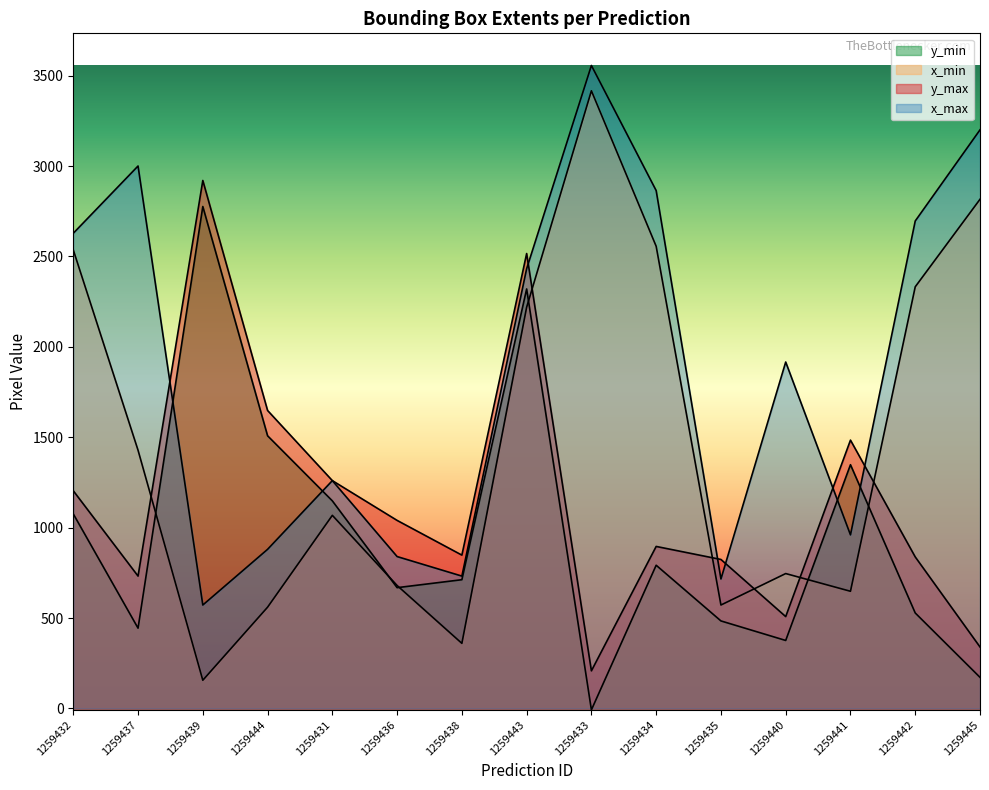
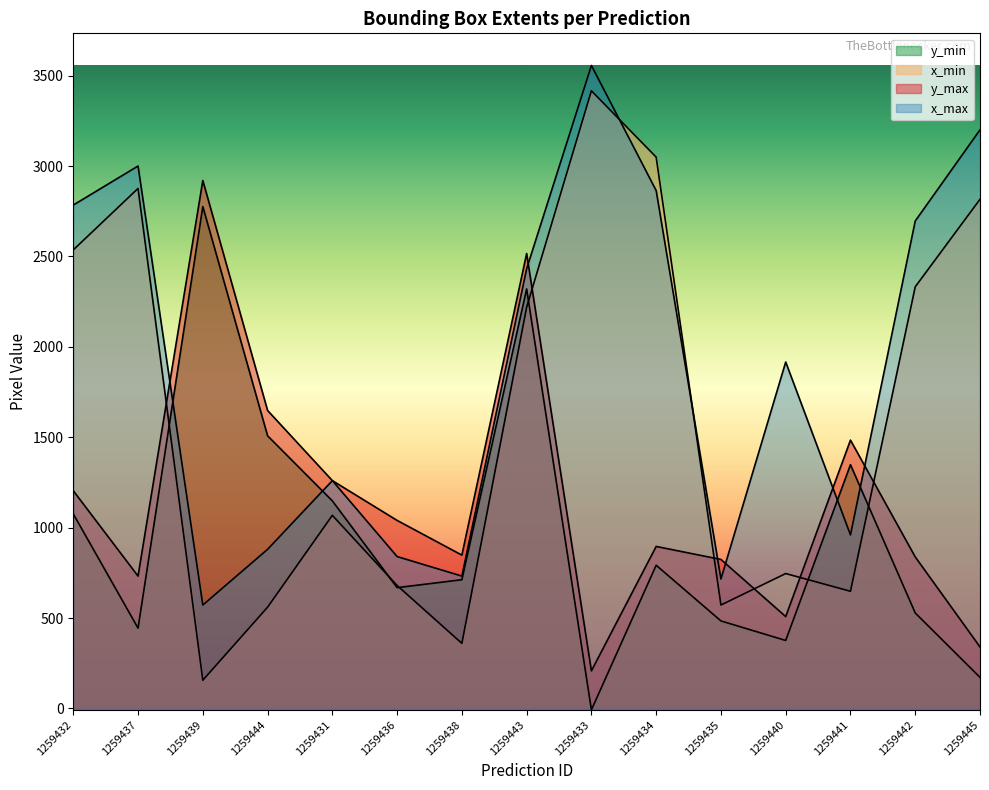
x_max, 1259432: 2630 -> 2780
x_min, 1259437: 1430 -> 2880
x_min, 1259434: 2560 -> 3050
